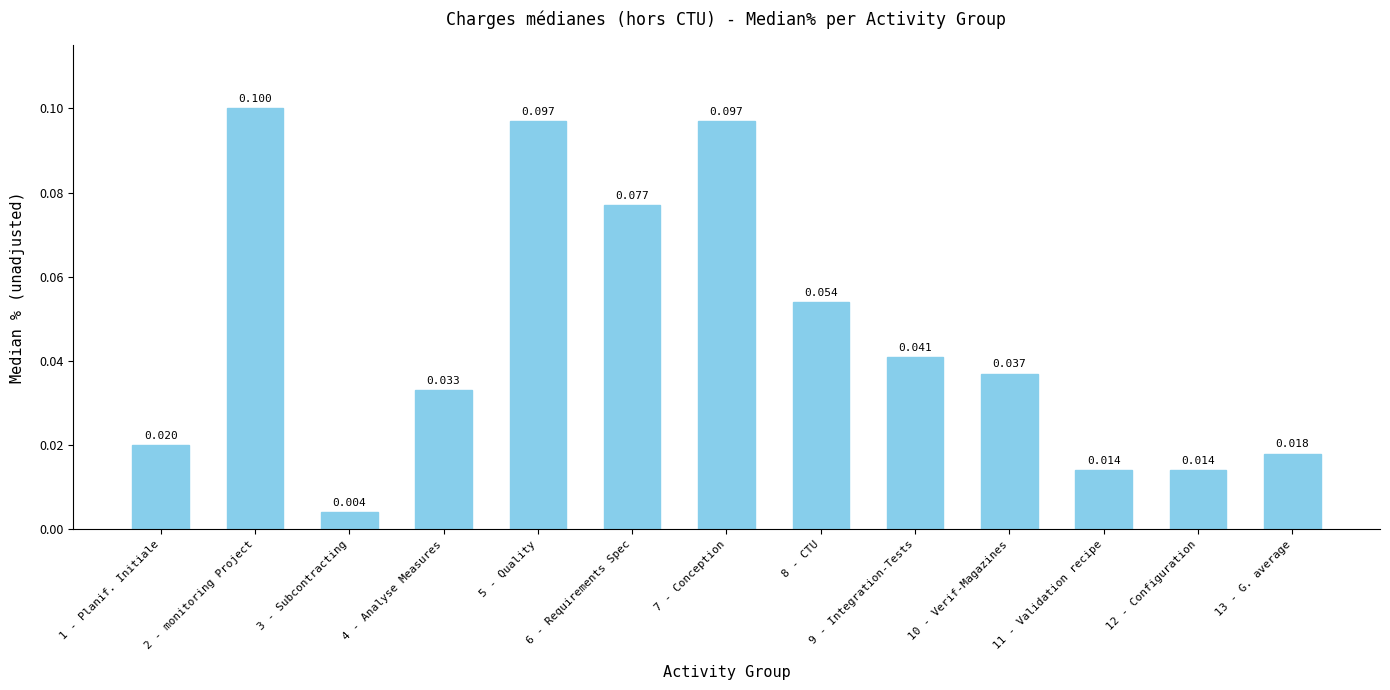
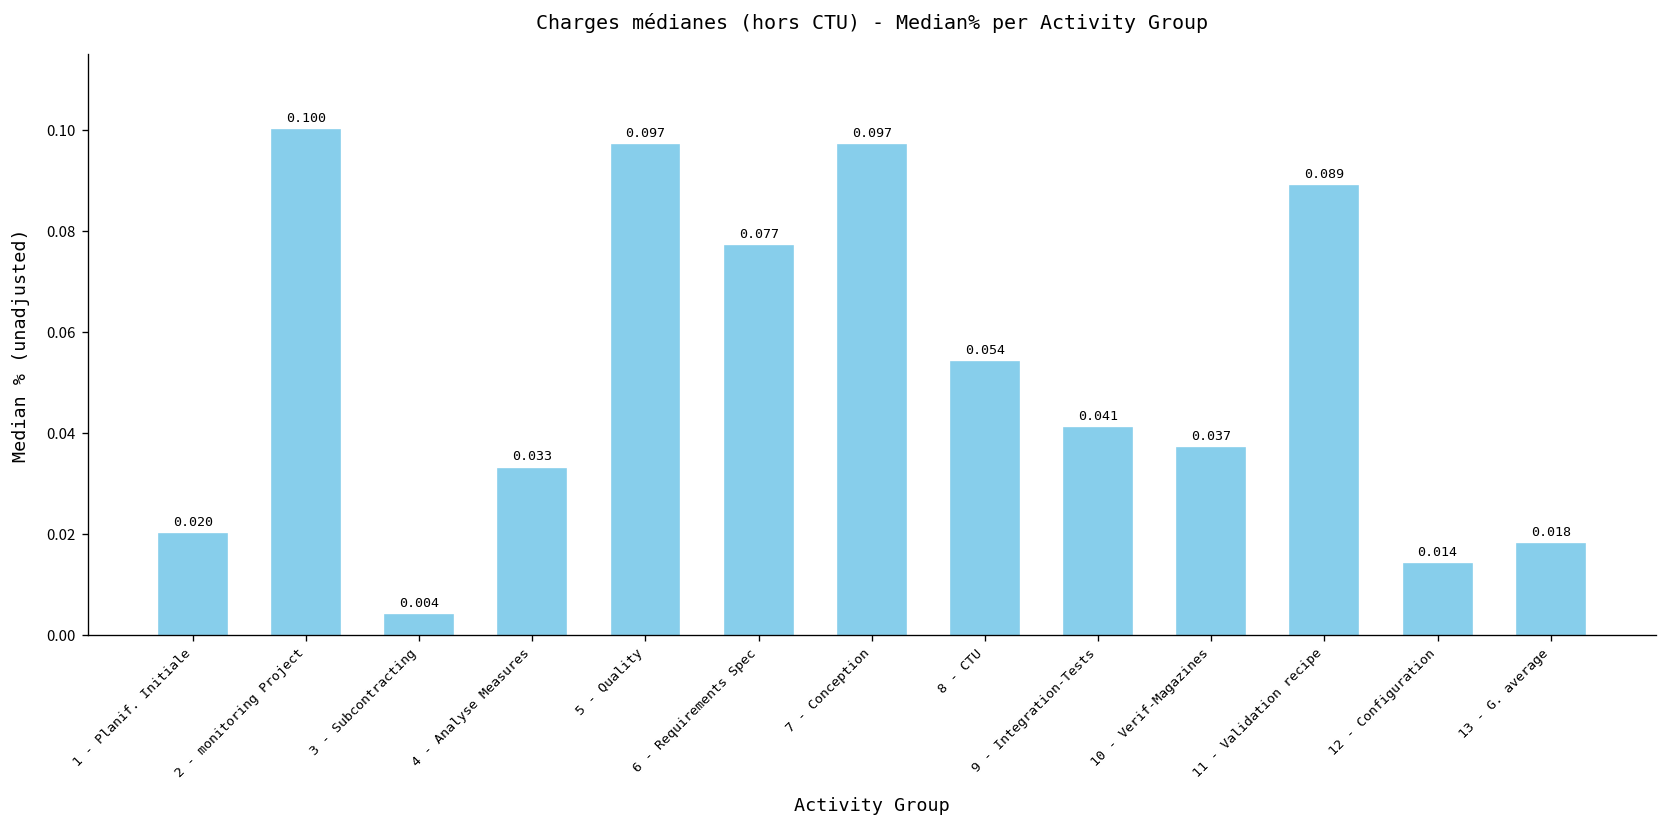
11 - Validation recipe: 0.014 -> 0.089
